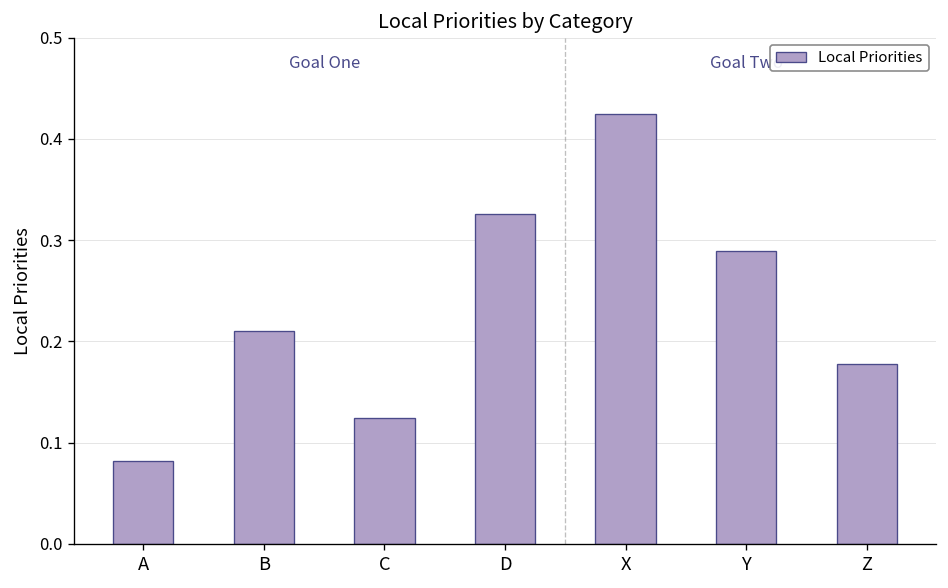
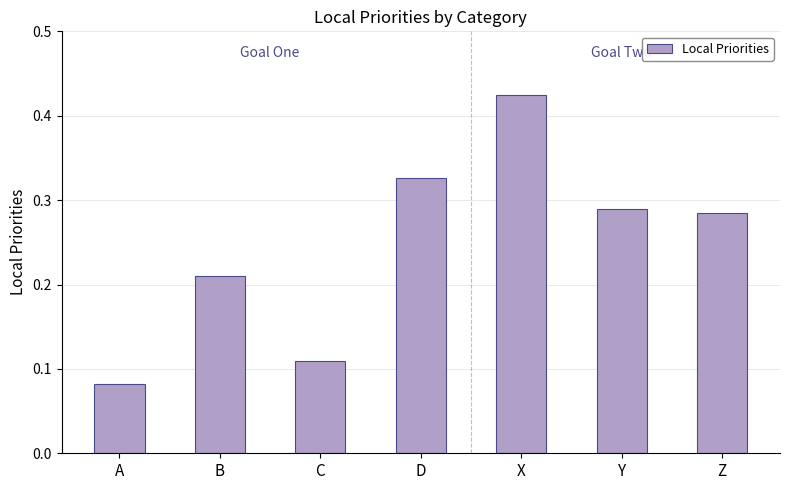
C: 0.12 -> 0.11
Z: 0.18 -> 0.29
